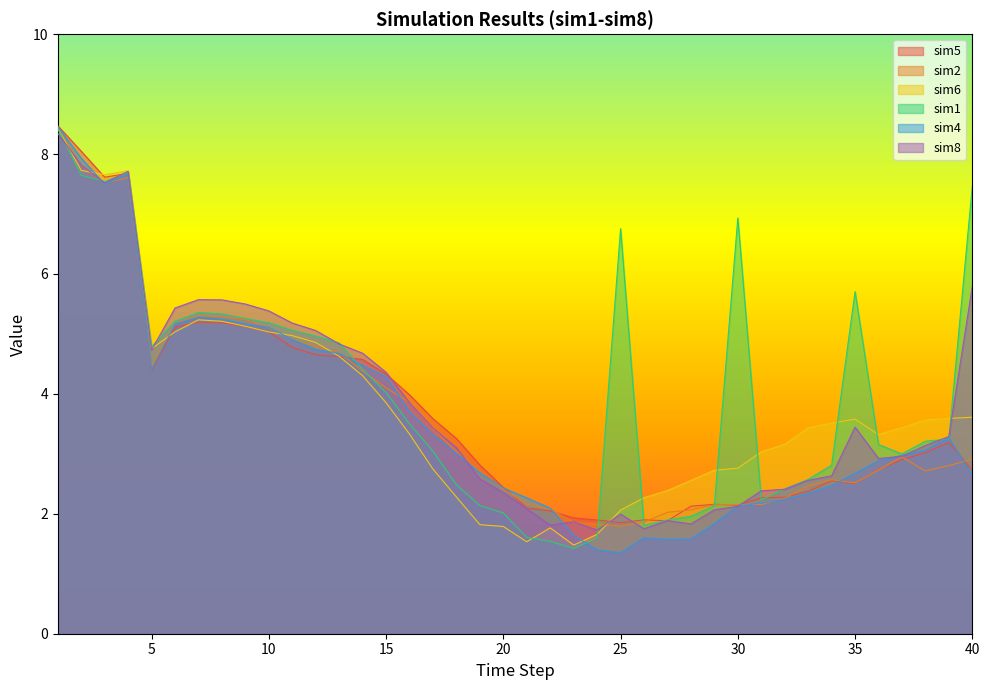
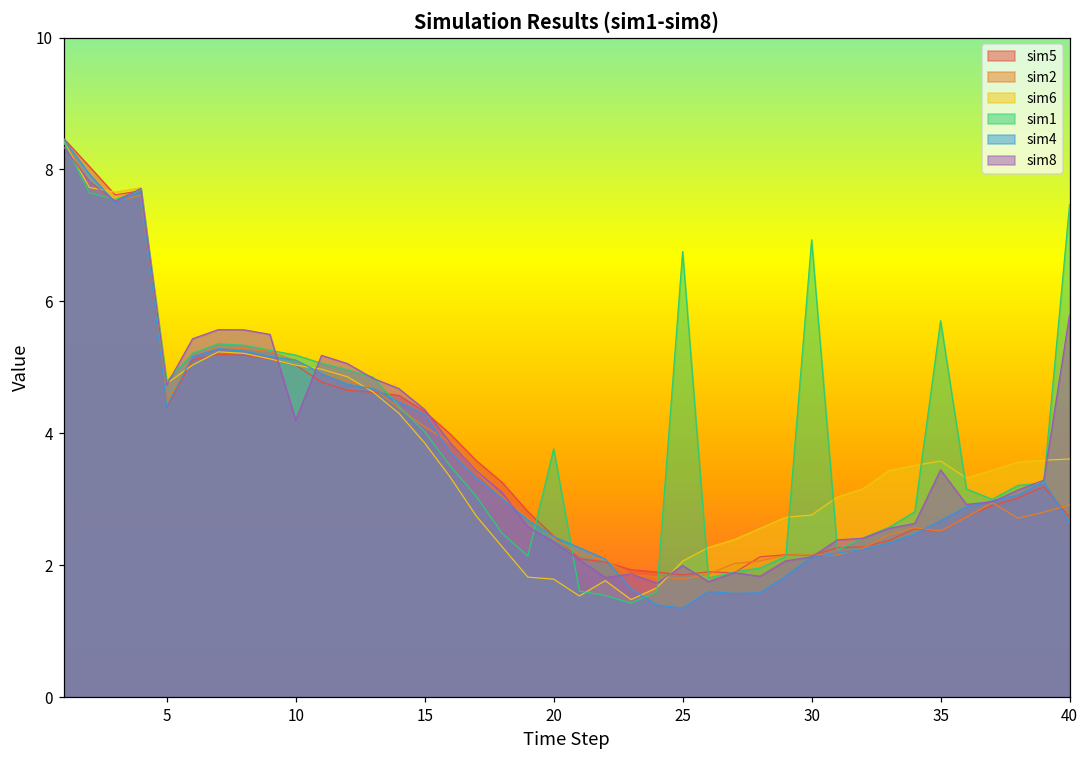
sim8, 10: 5.4 -> 4.2
sim1, 20: 2.0 -> 3.8
